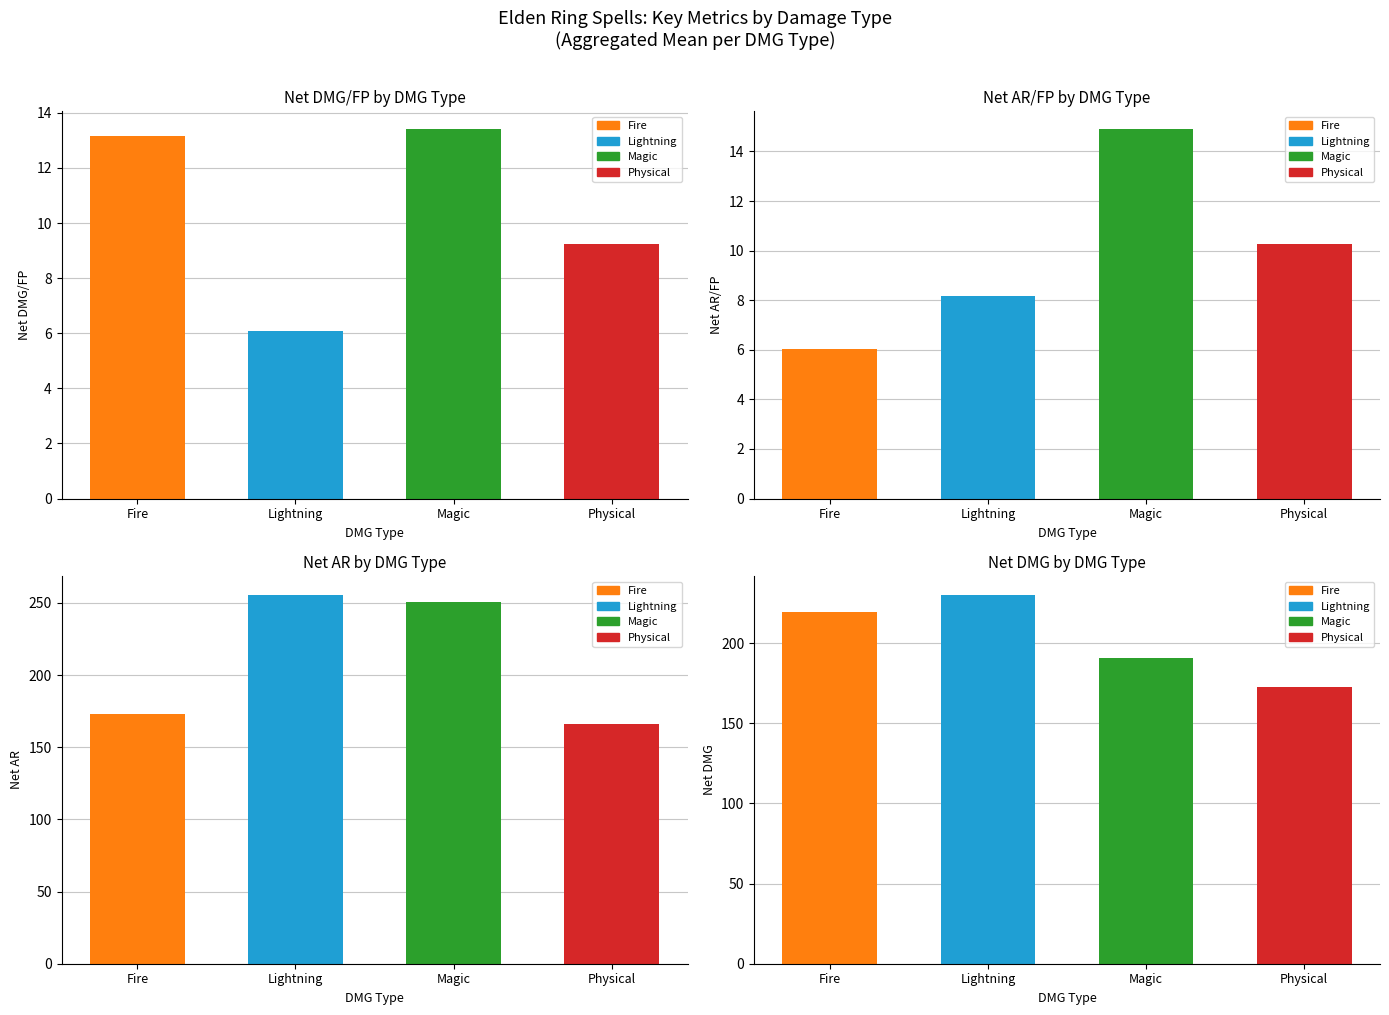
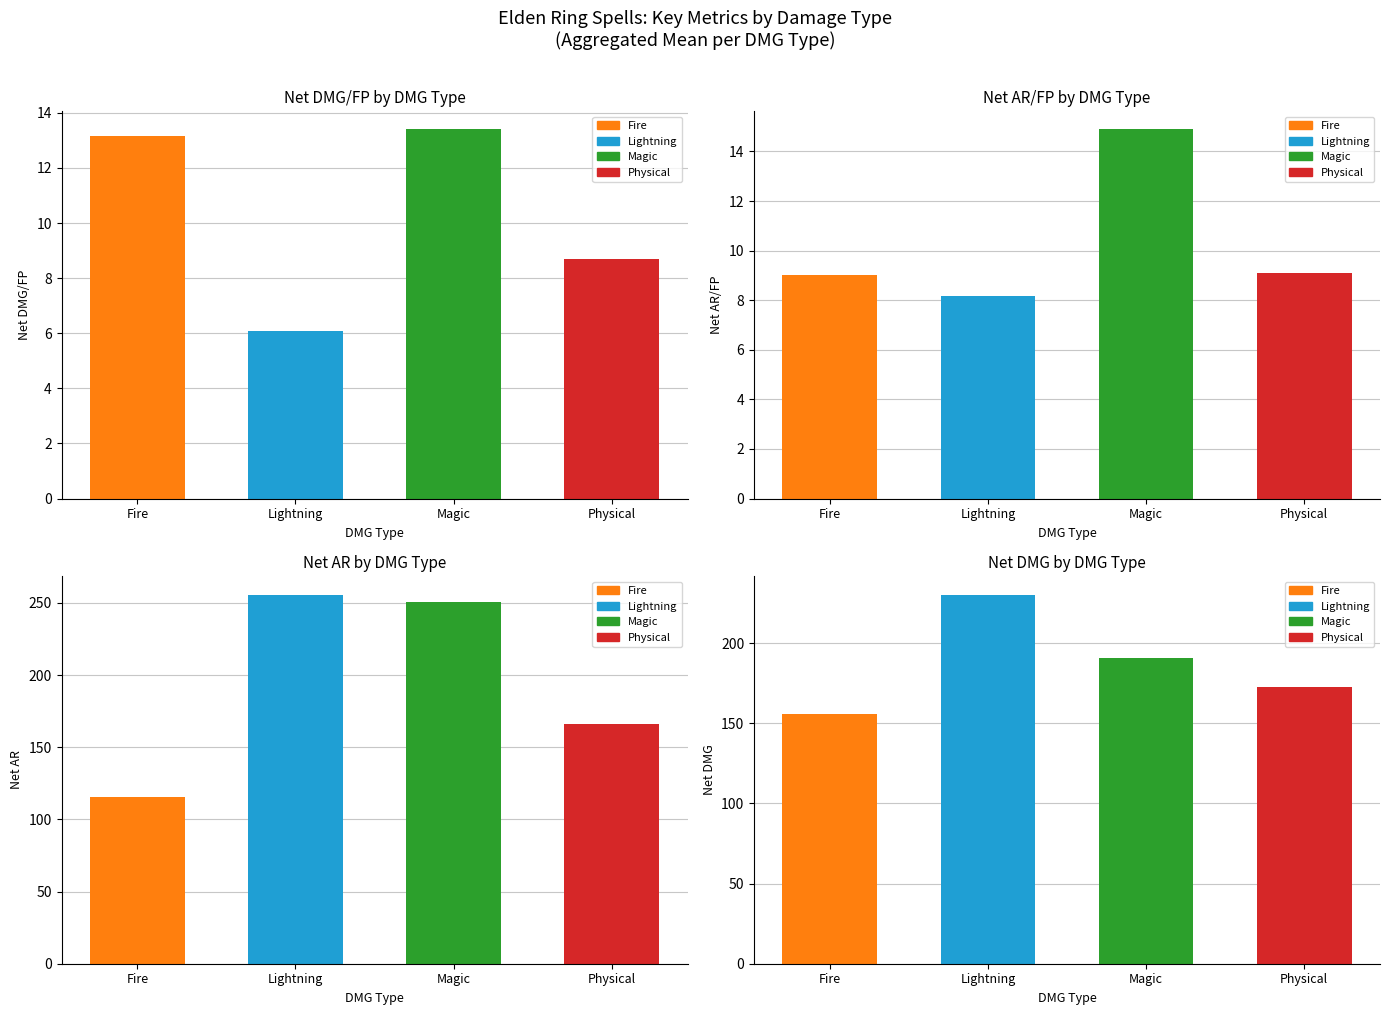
Net DMG/FP by DMG Type, Physical: 9.2 -> 8.7
Net AR/FP by DMG Type, Fire: 6.0 -> 9.0
Net AR/FP by DMG Type, Physical: 10.3 -> 9.1
Net AR by DMG Type, Fire: 173 -> 115
Net DMG by DMG Type, Fire: 220 -> 156
